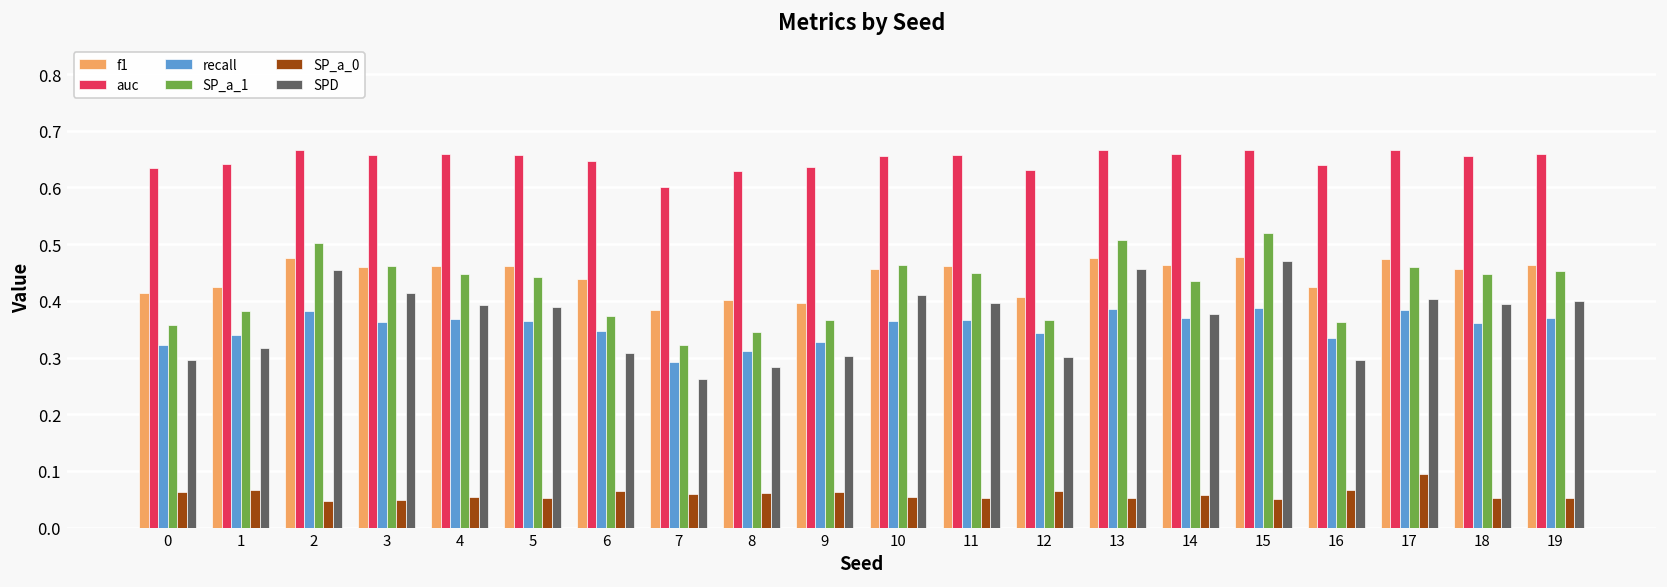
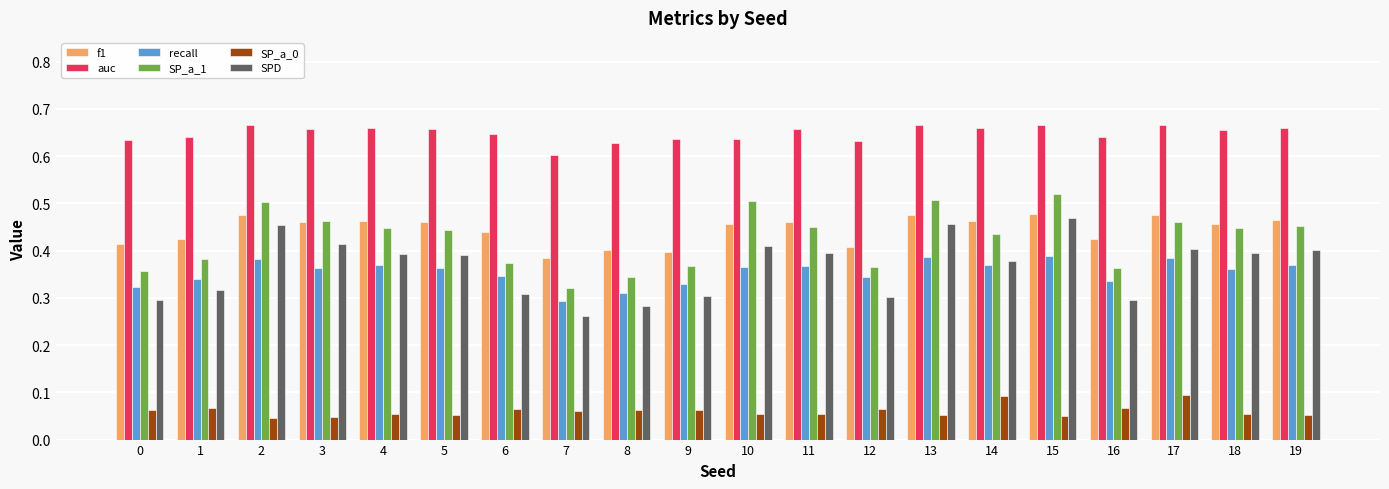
auc, 10: 0.66 -> 0.64
SP_a_1, 10: 0.46 -> 0.51
SP_a_0, 14: 0.06 -> 0.09
